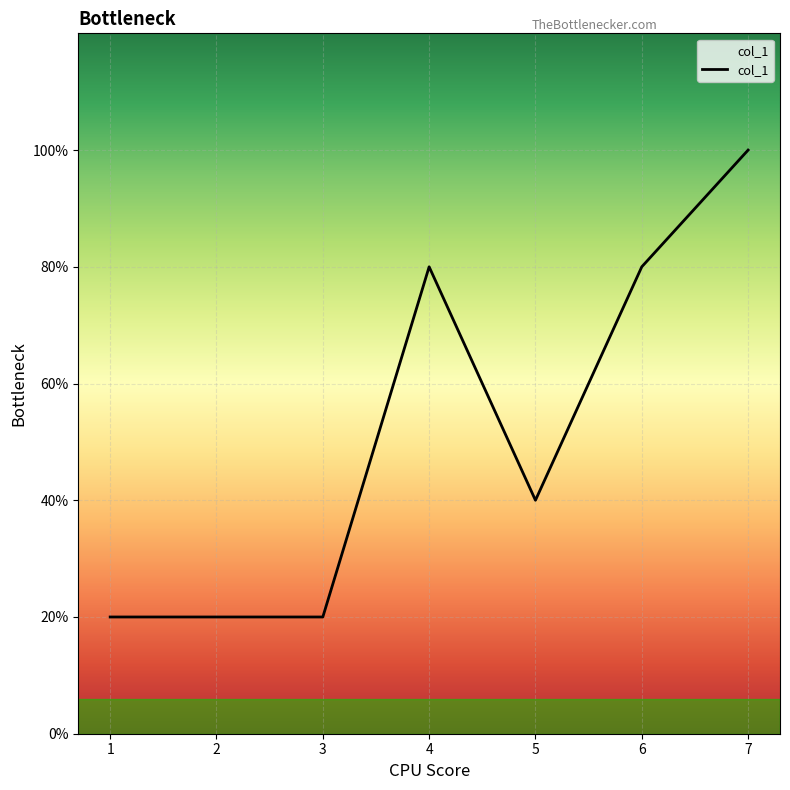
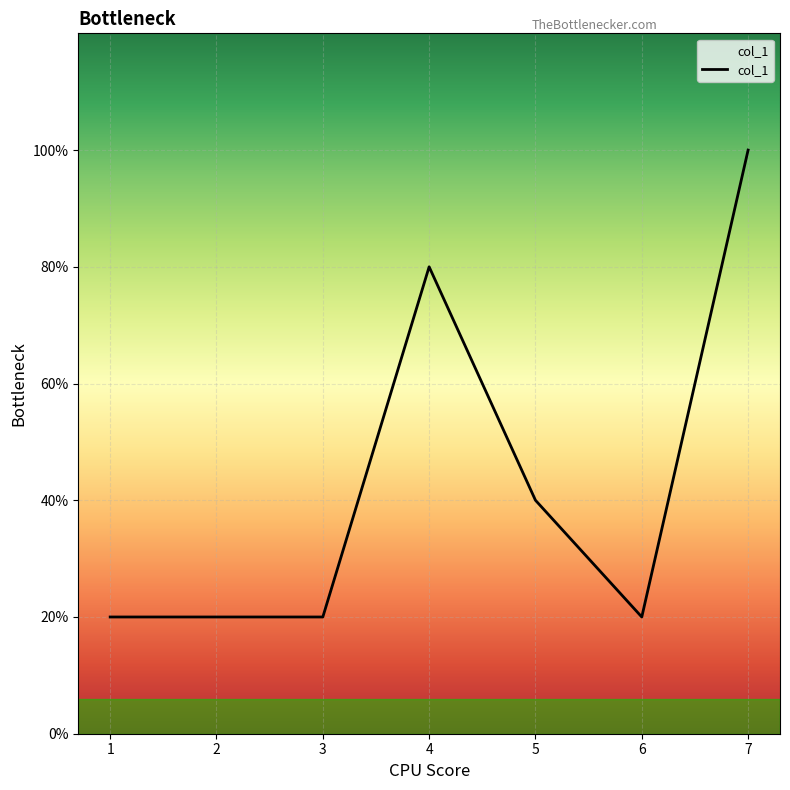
6: 80% -> 20%
